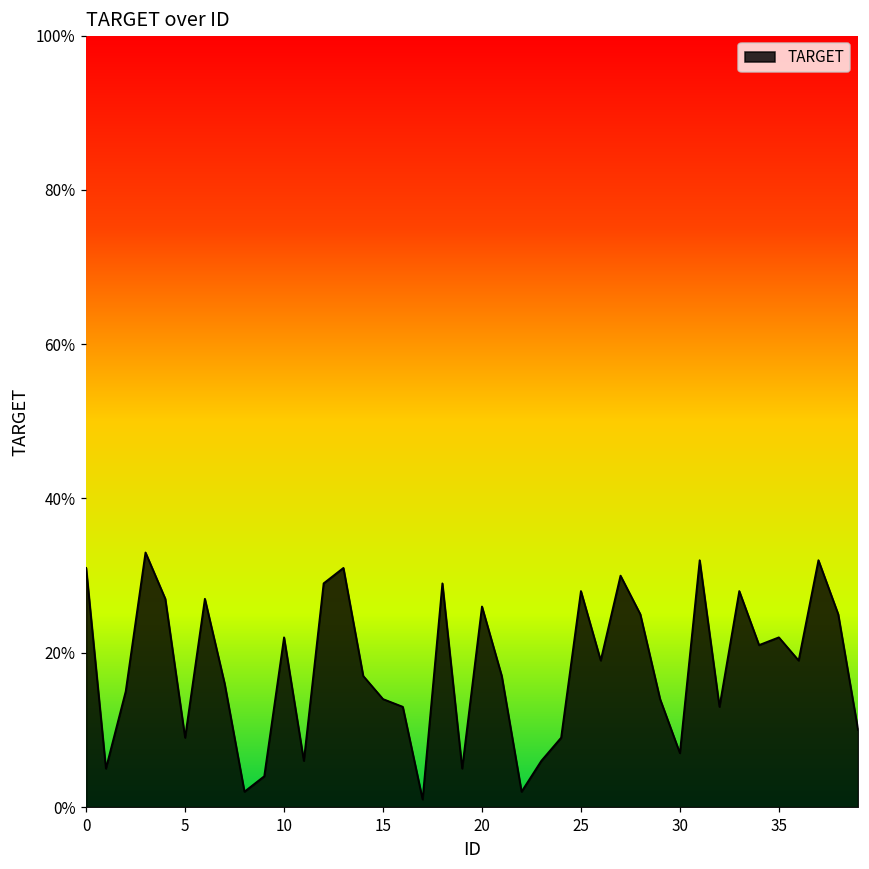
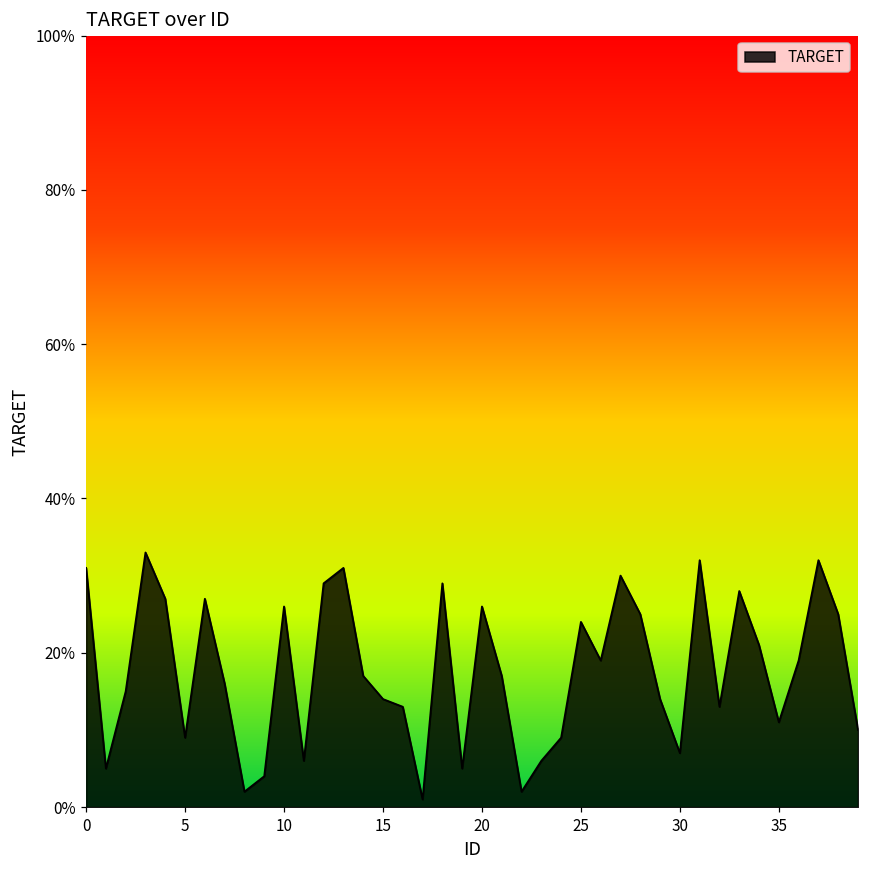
10: 22% -> 26%
25: 28% -> 24%
35: 22% -> 11%
